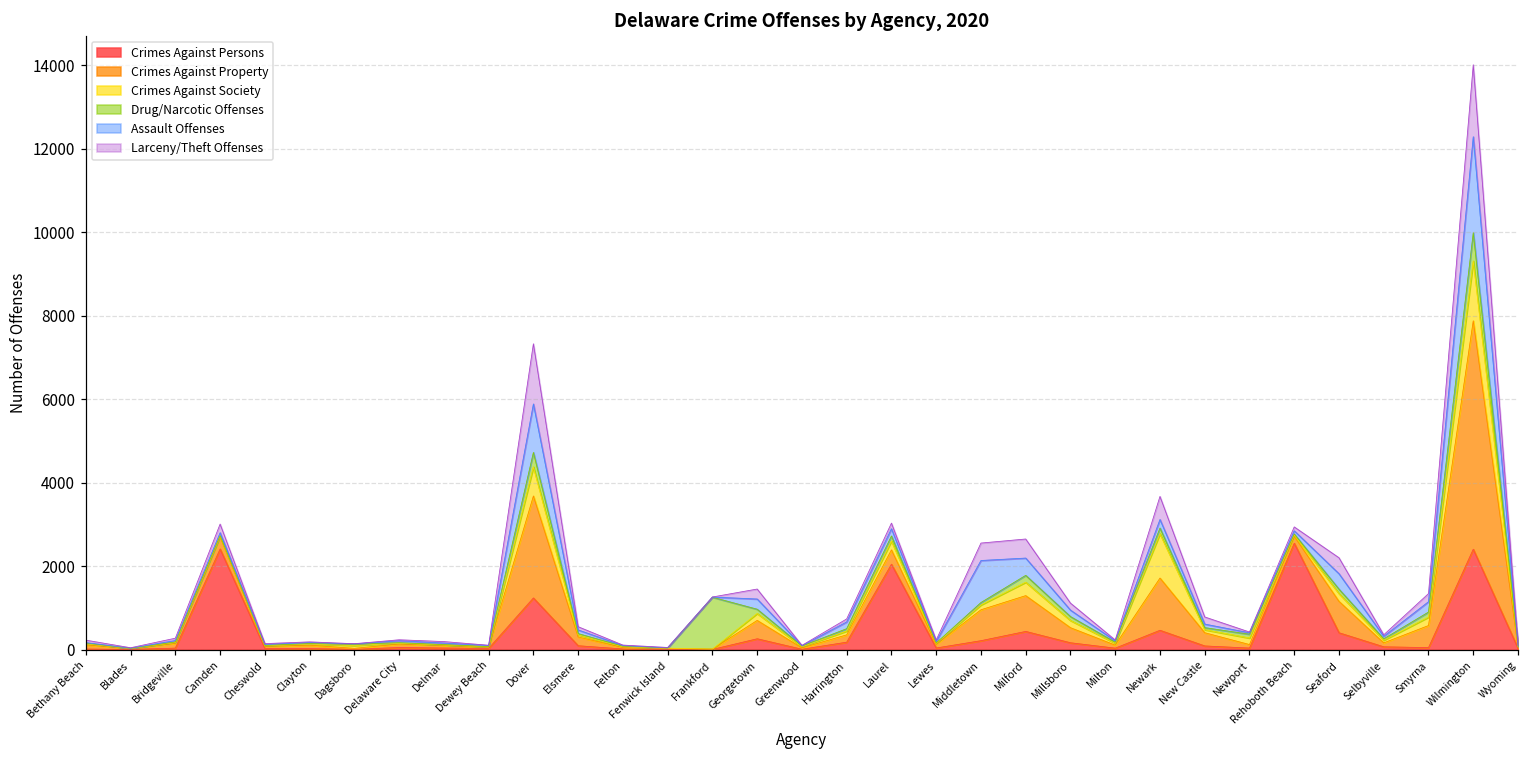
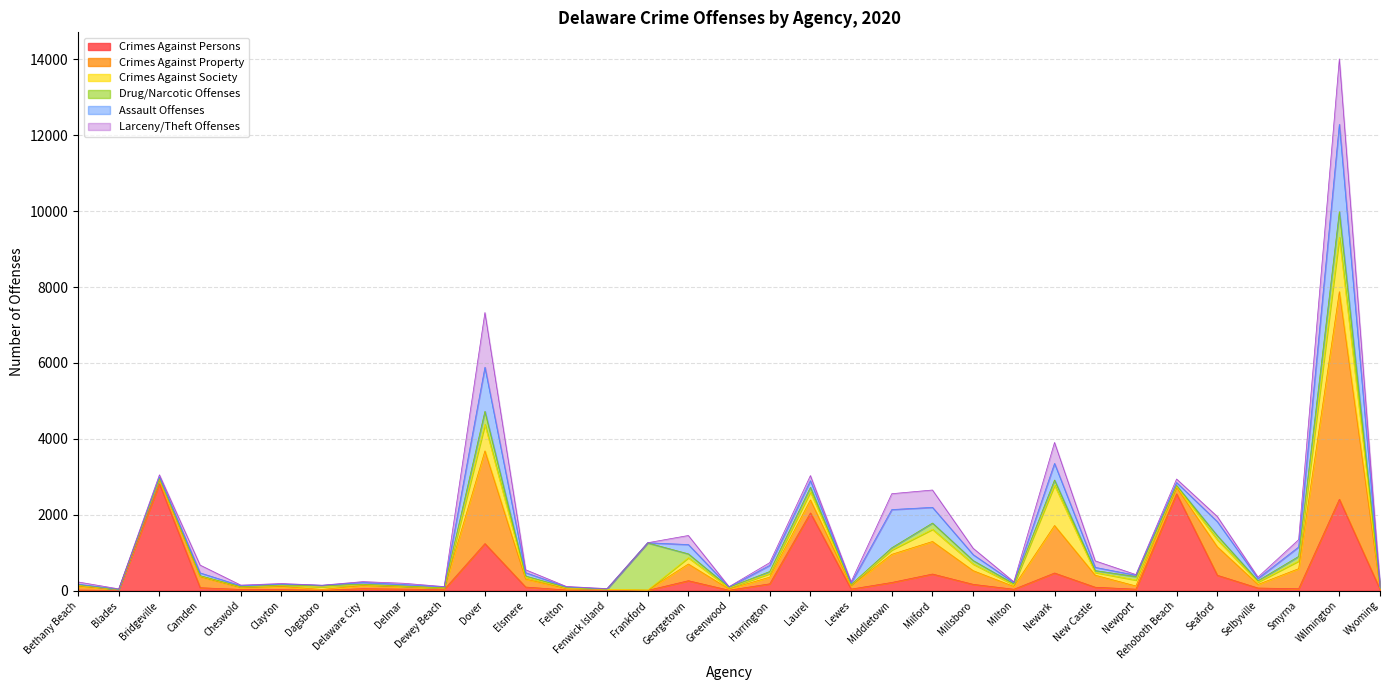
Crimes Against Persons, Bridgeville: 0 -> 2800
Crimes Against Persons, Camden: 2400 -> 100
Assault Offenses, Newark: 200 -> 400
Larceny/Theft Offenses, Seaford: 400 -> 100
